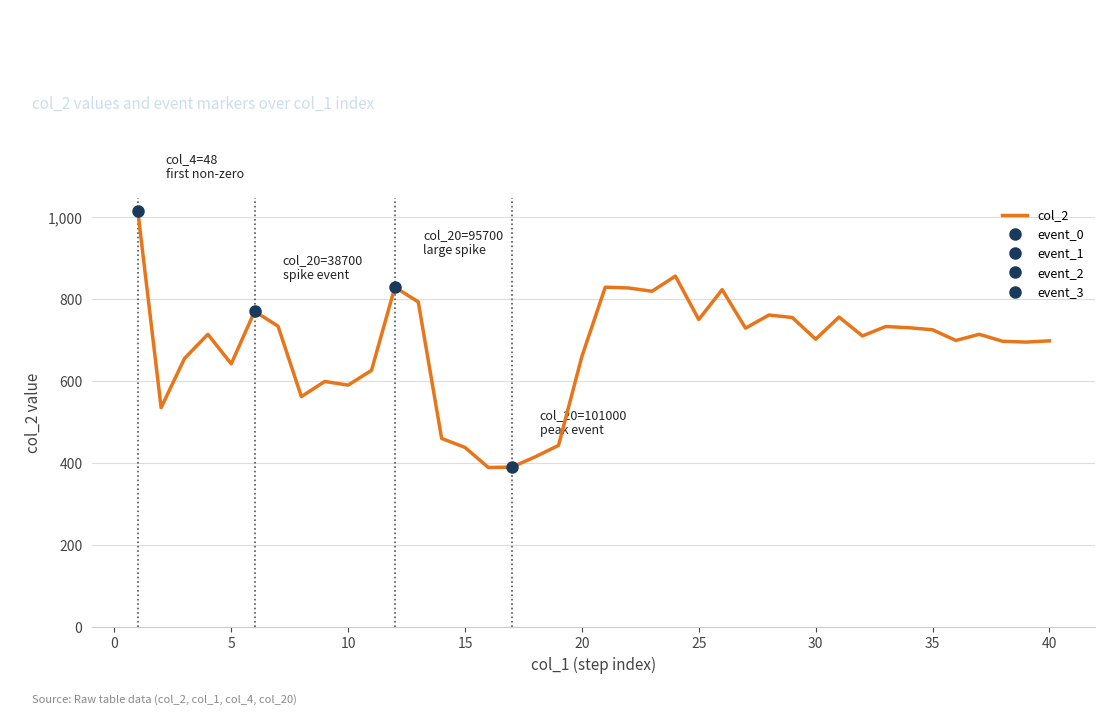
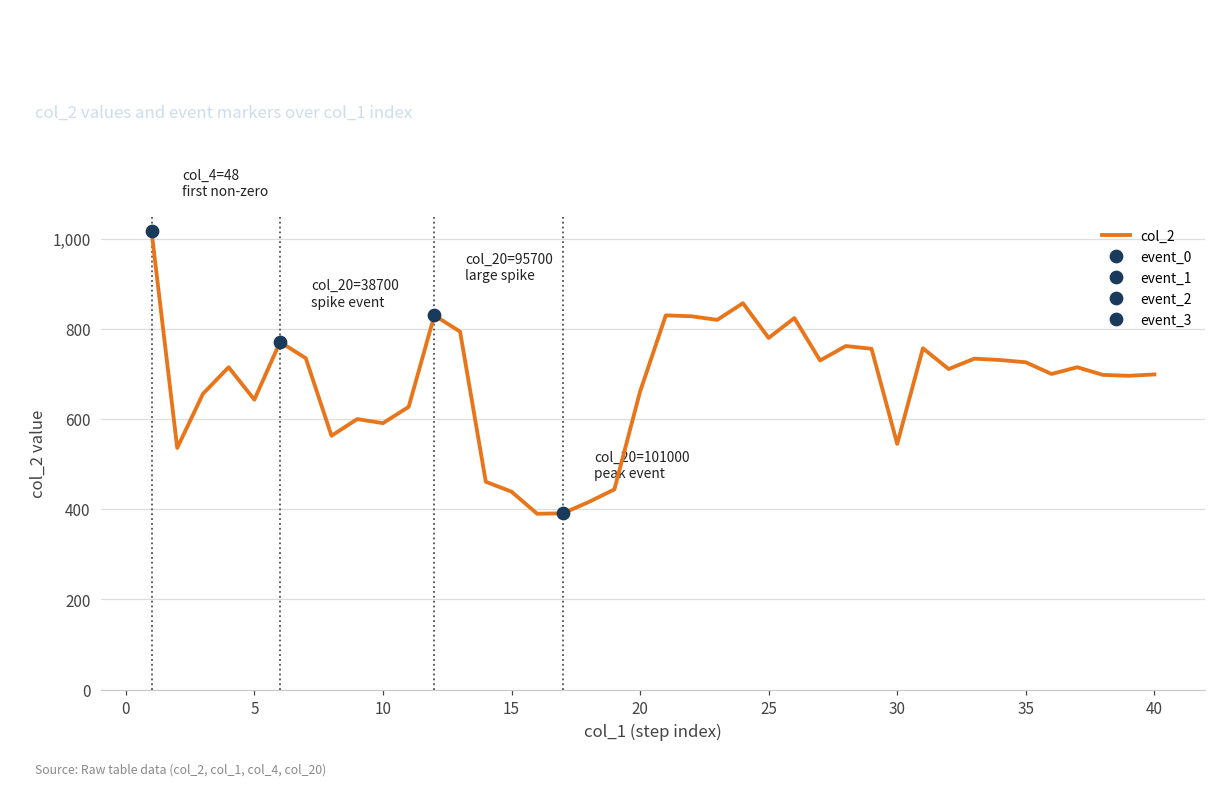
col_2, 25: 750 -> 780
col_2, 30: 700 -> 550
